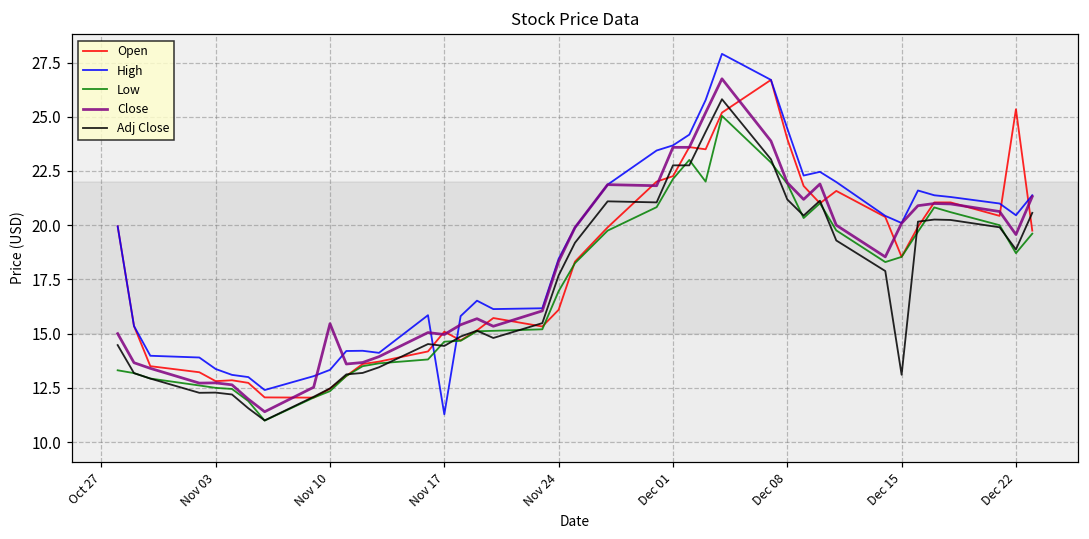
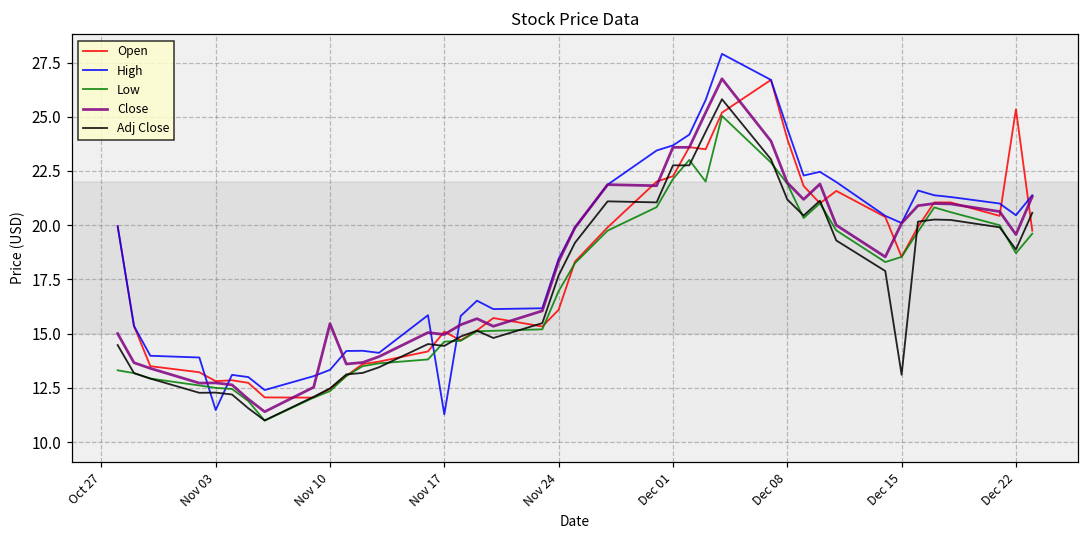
High, Nov 03: 13.4 -> 11.5
